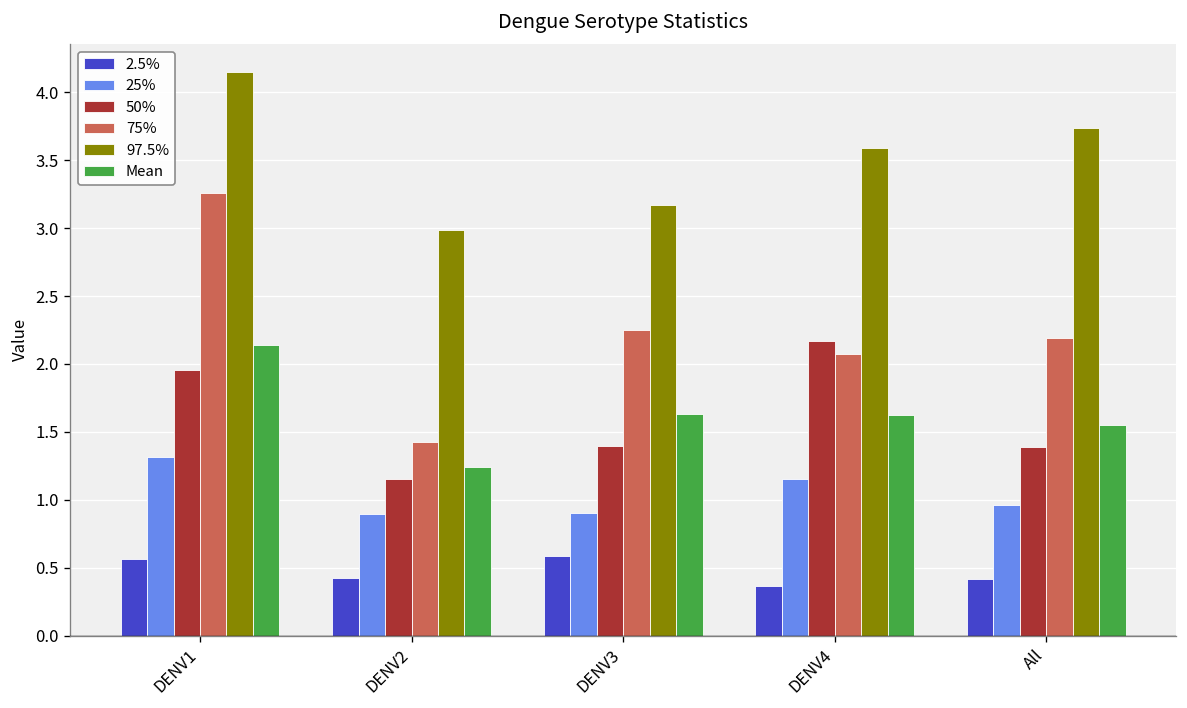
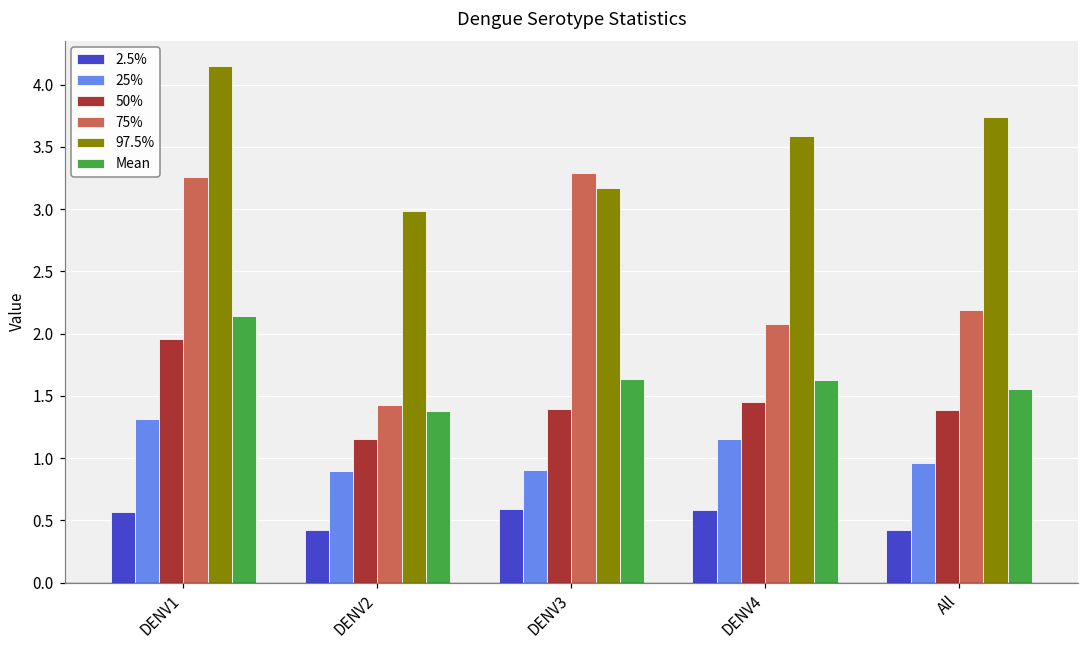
Mean, DENV2: 1.24 -> 1.38
75%, DENV3: 2.25 -> 3.29
2.5%, DENV4: 0.37 -> 0.58
50%, DENV4: 2.17 -> 1.45
